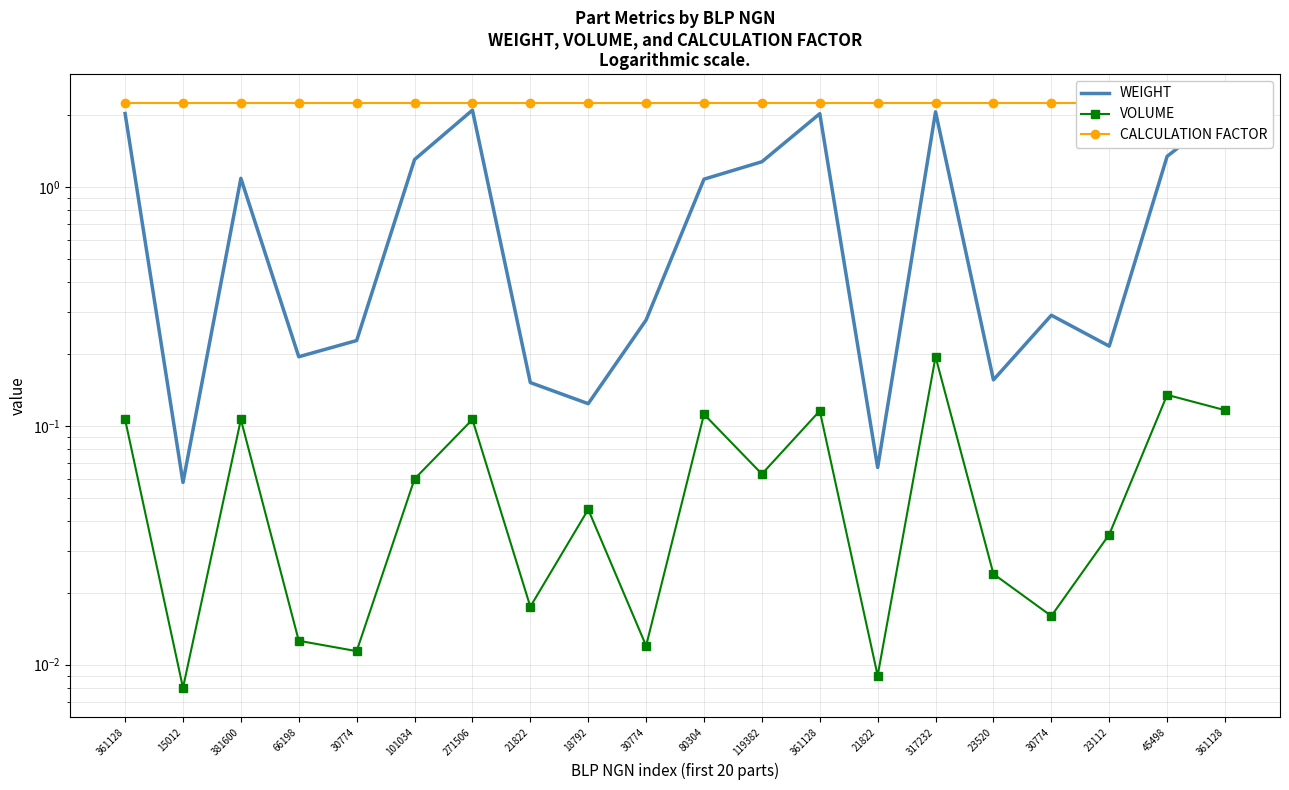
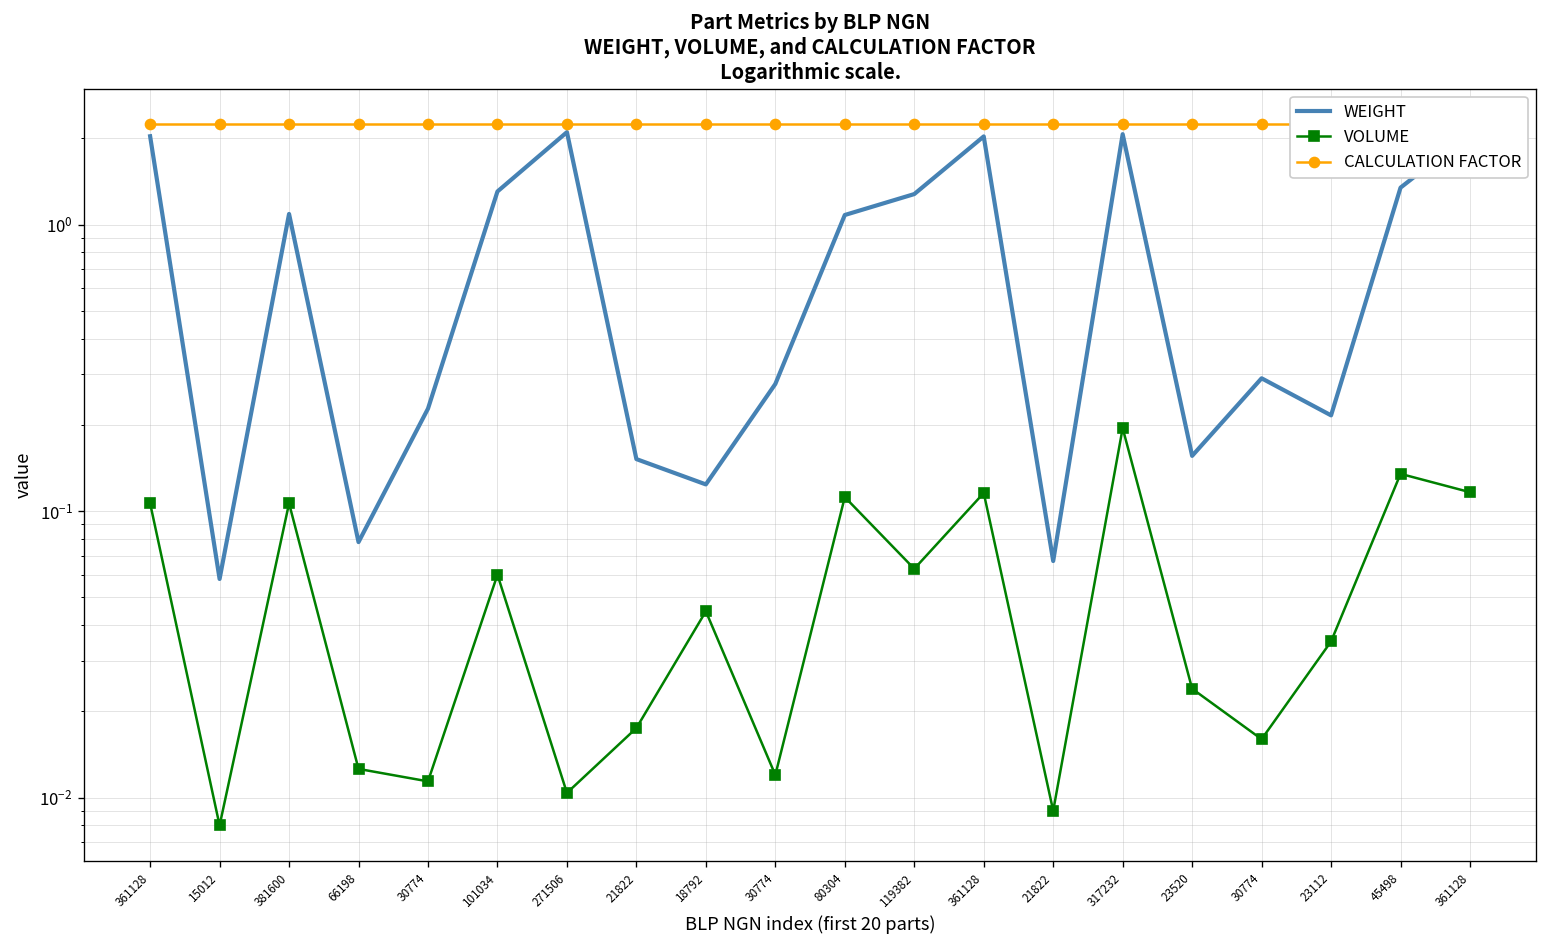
WEIGHT, 66198: 0.20 -> 0.078
VOLUME, 271506: 0.11 -> 0.010
